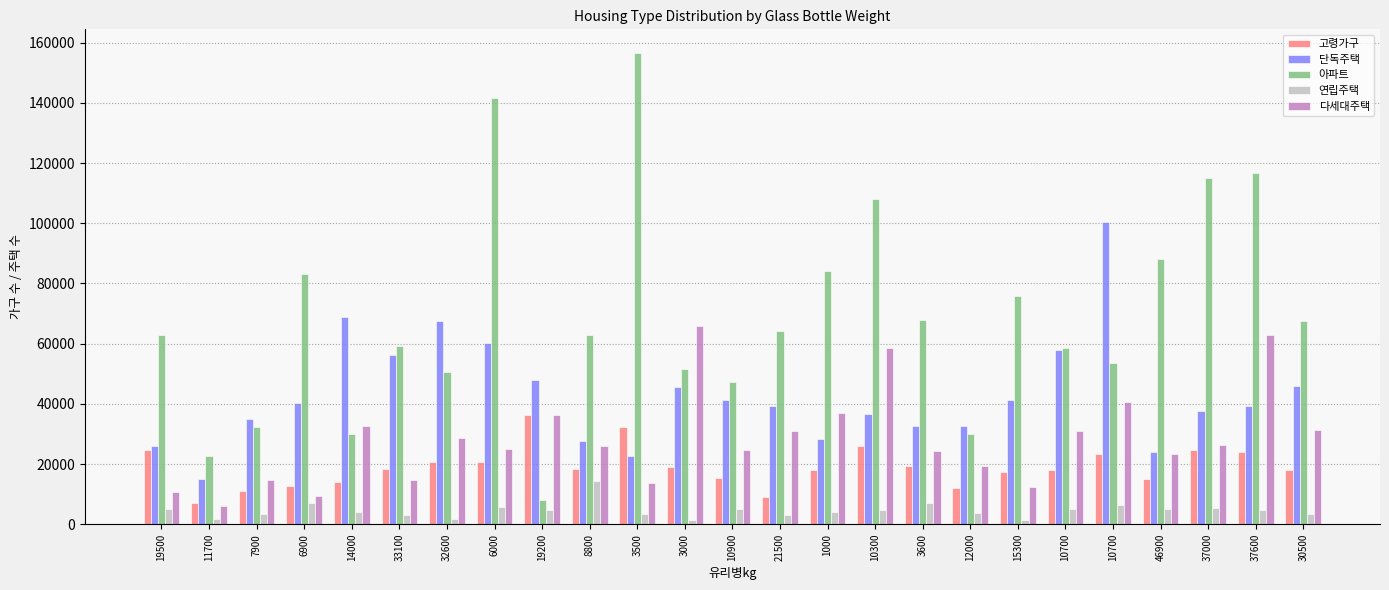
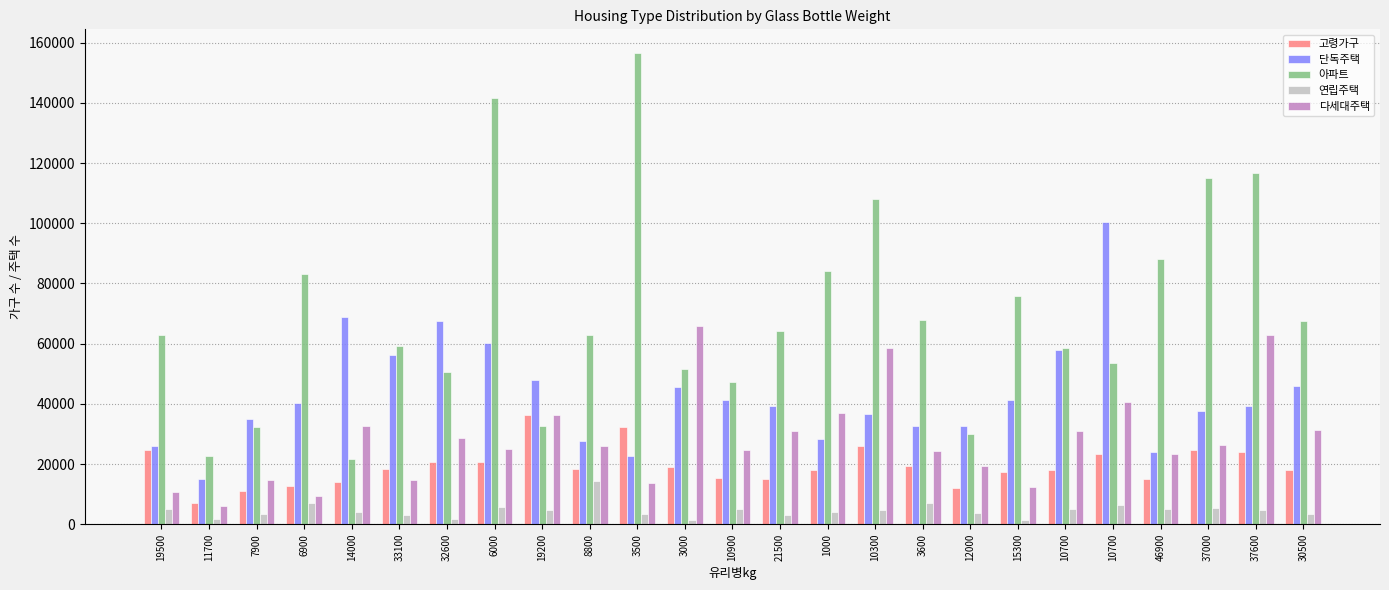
아파트, 14000: 30000 -> 22000
아파트, 19200: 8000 -> 33000
고령가구, 21500: 9000 -> 15000
